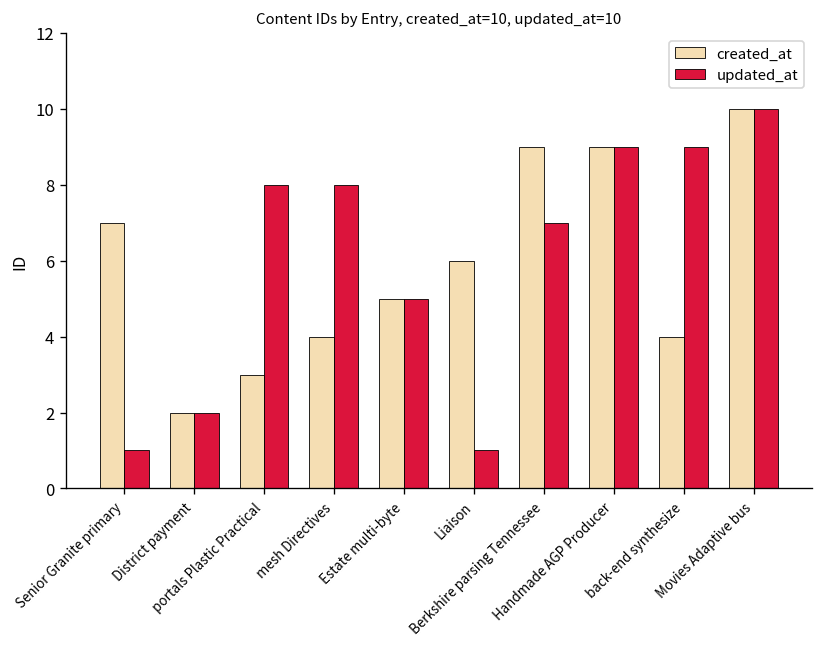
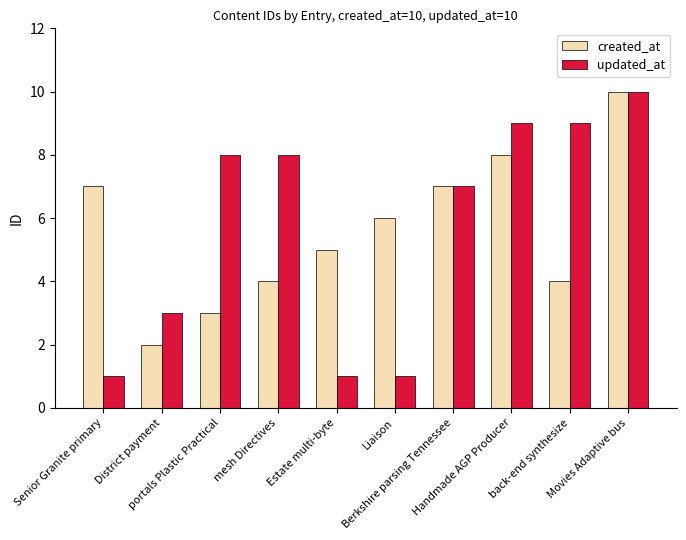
updated_at, District payment: 2 -> 3
updated_at, Estate multi-byte: 5 -> 1
created_at, Berkshire parsing Tennessee: 9 -> 7
created_at, Handmade AGP Producer: 9 -> 8
